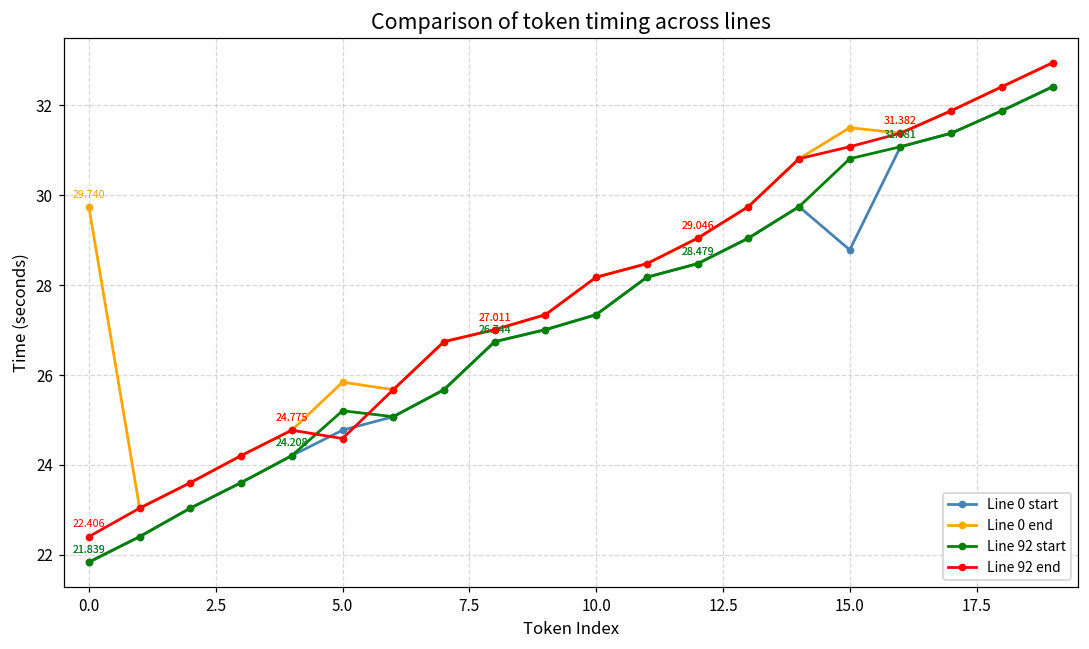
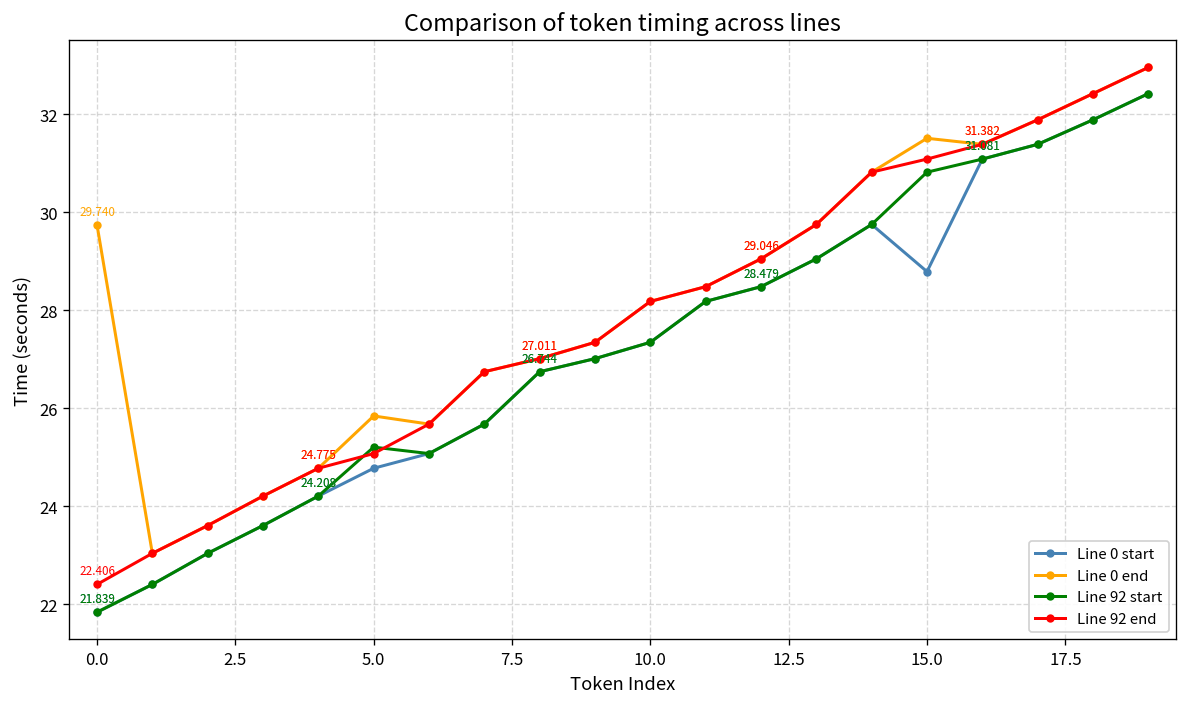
Line 92 end, 5.0: 24.6 -> 25.1
